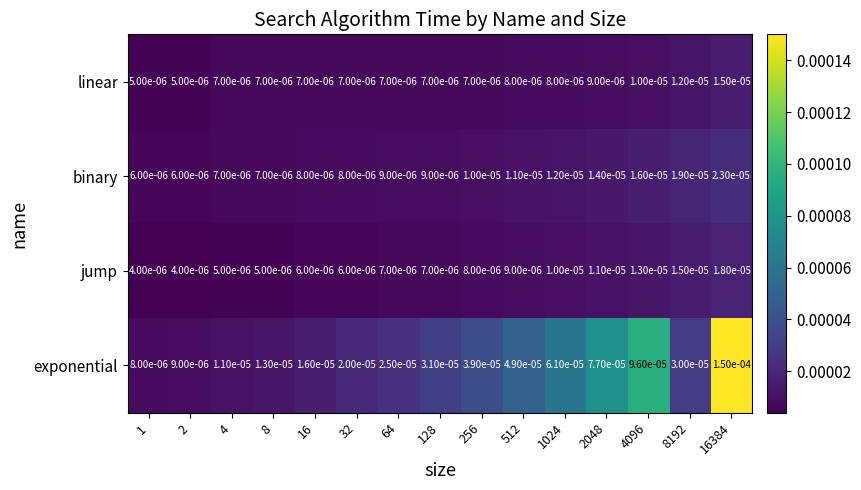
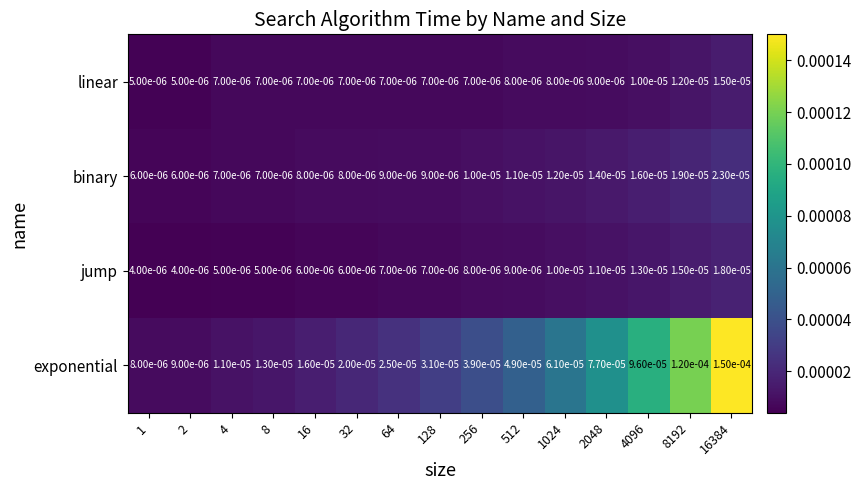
exponential, 8192: 3.00e-05 -> 1.20e-04
